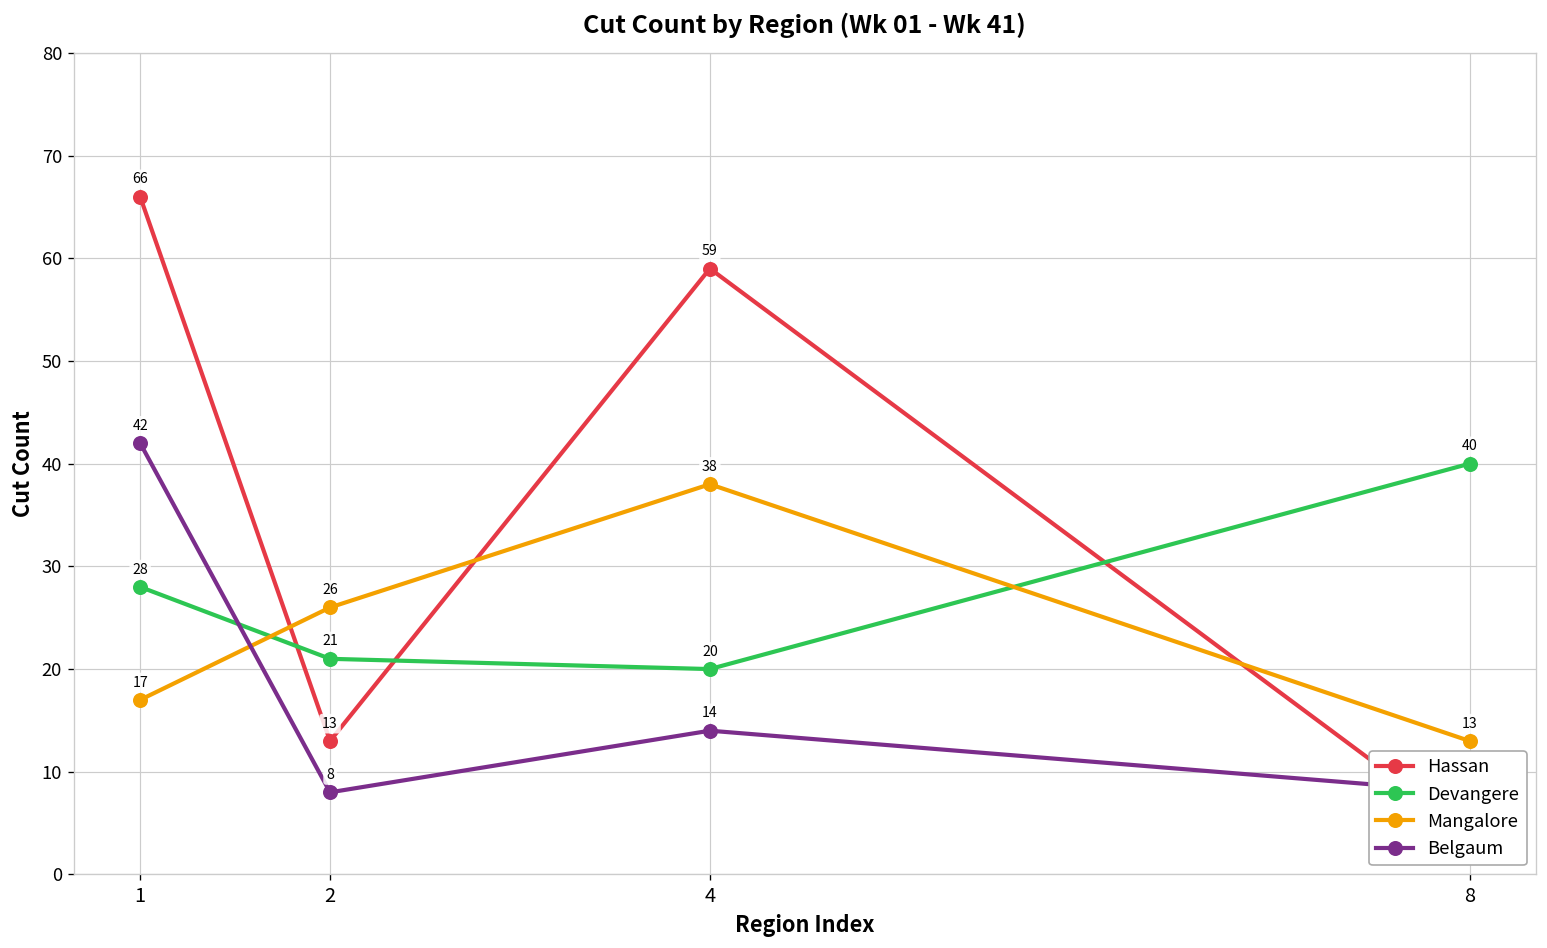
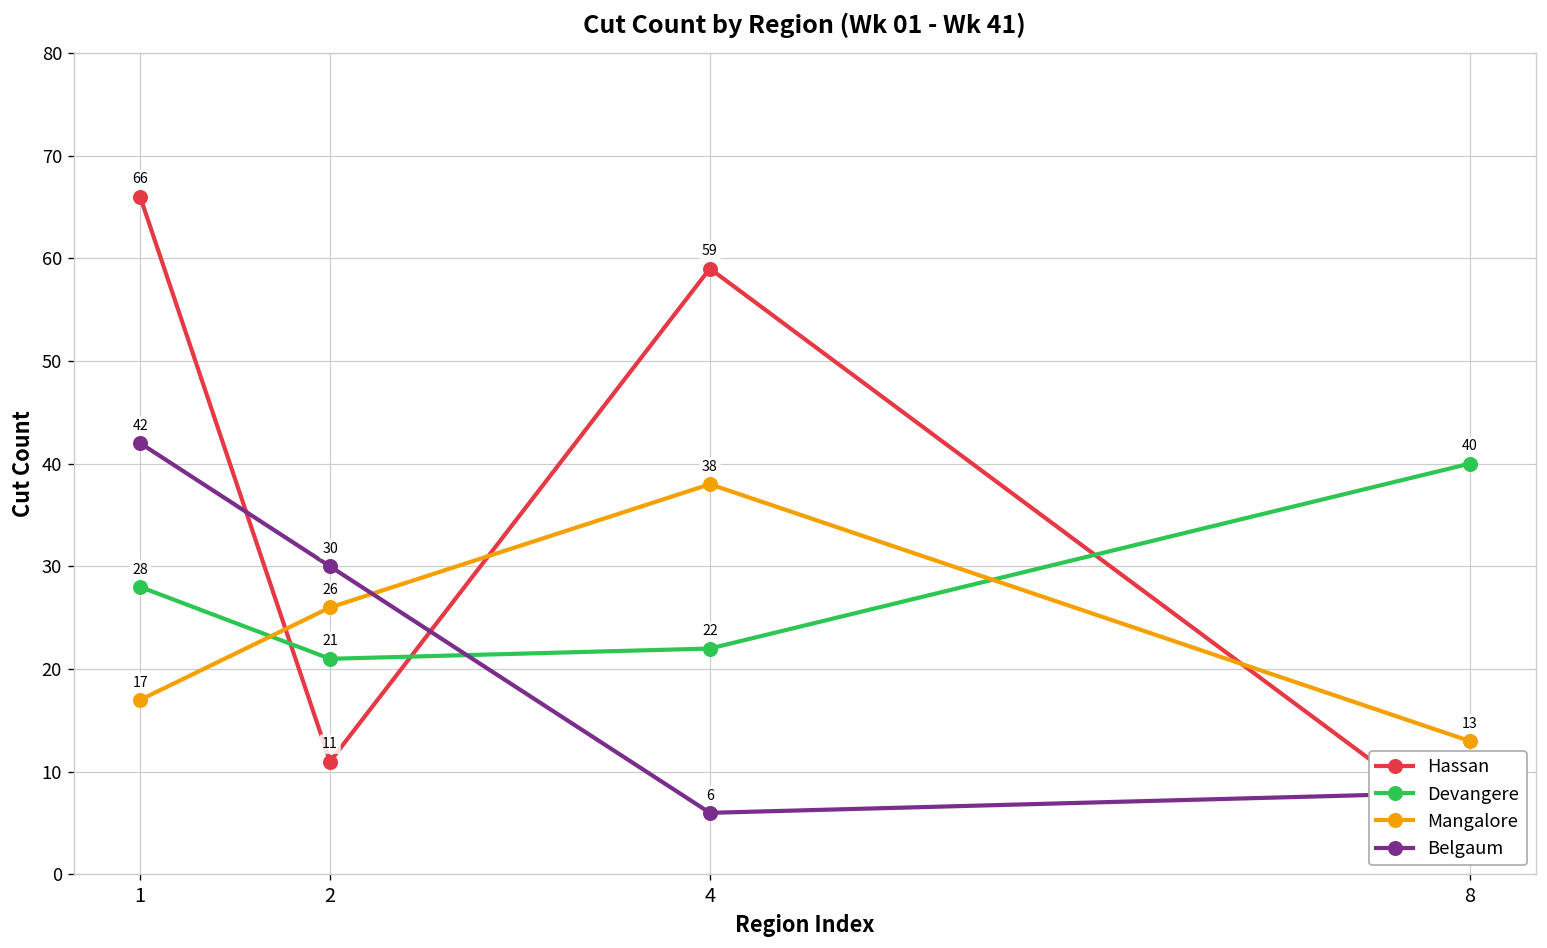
Hassan, 2: 13 -> 11
Belgaum, 2: 8 -> 30
Devangere, 4: 20 -> 22
Belgaum, 4: 14 -> 6
